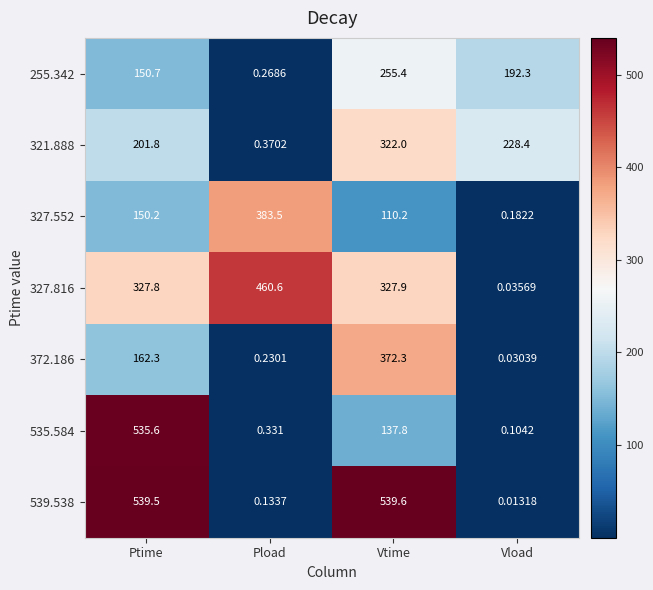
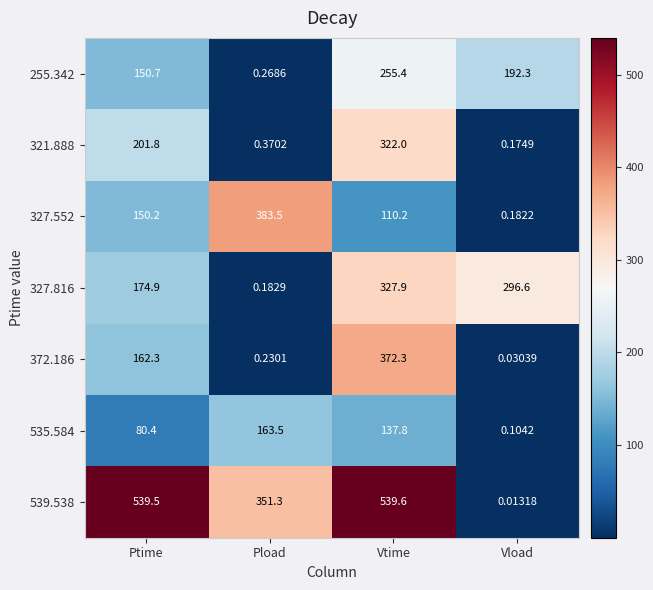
321.888, Vload: 228.4 -> 0.1749
327.816, Ptime: 327.8 -> 174.9
327.816, Pload: 460.6 -> 0.1829
327.816, Vload: 0.03569 -> 296.6
535.584, Ptime: 535.6 -> 80.4
535.584, Pload: 0.331 -> 163.5
539.538, Pload: 0.1337 -> 351.3
